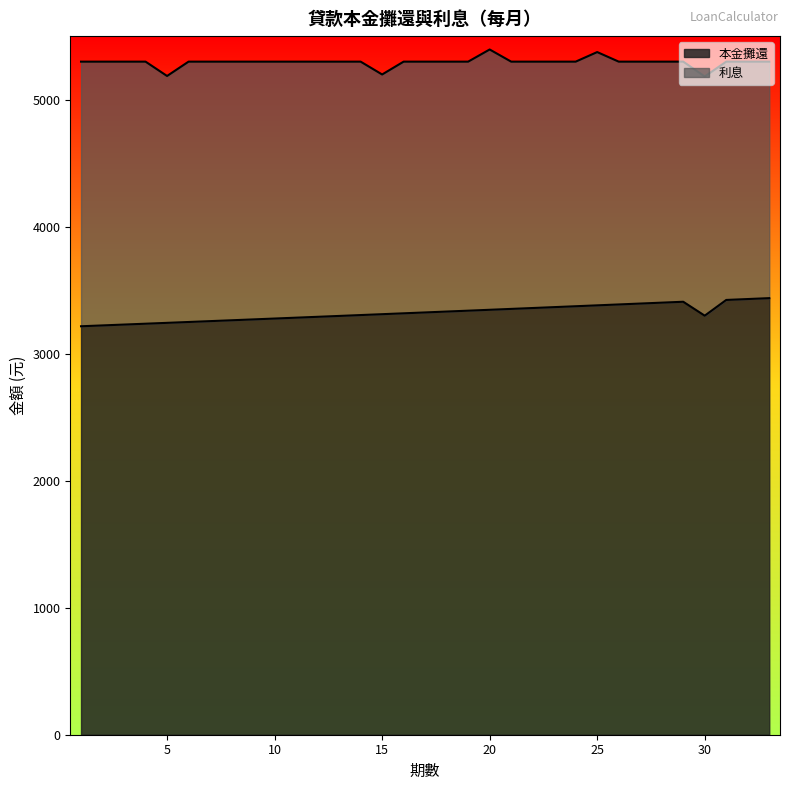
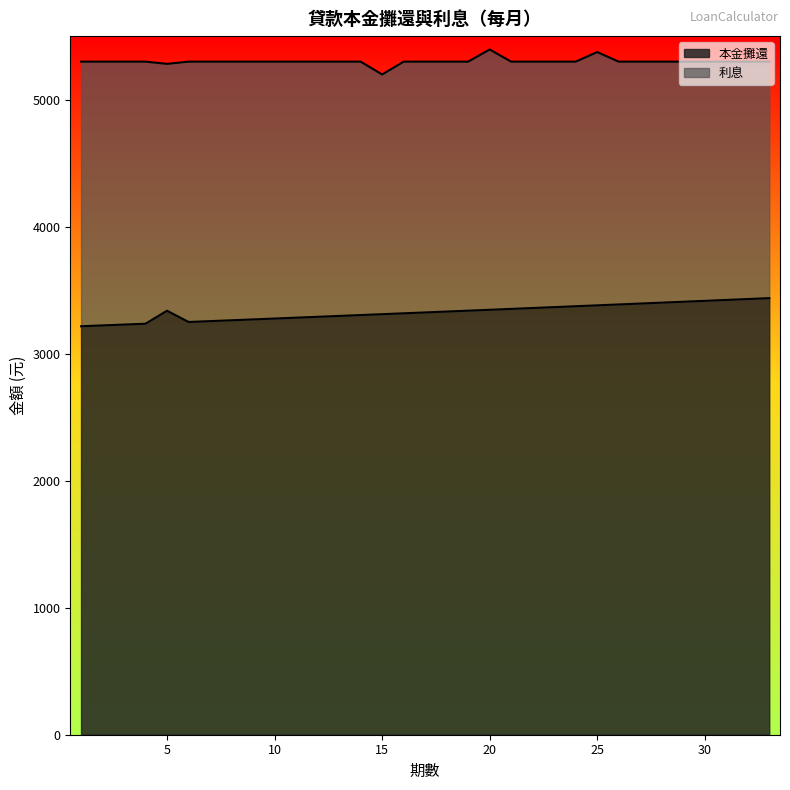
本金攤還, 5: 3240 -> 3340
本金攤還, 30: 3300 -> 3420
